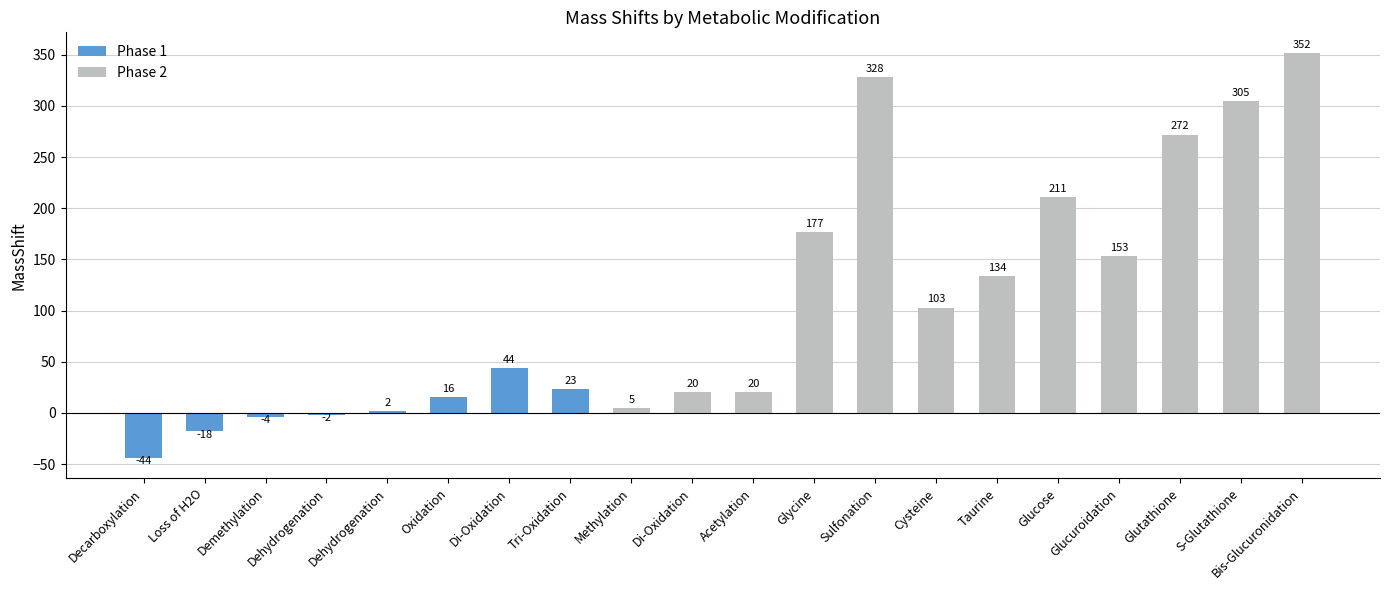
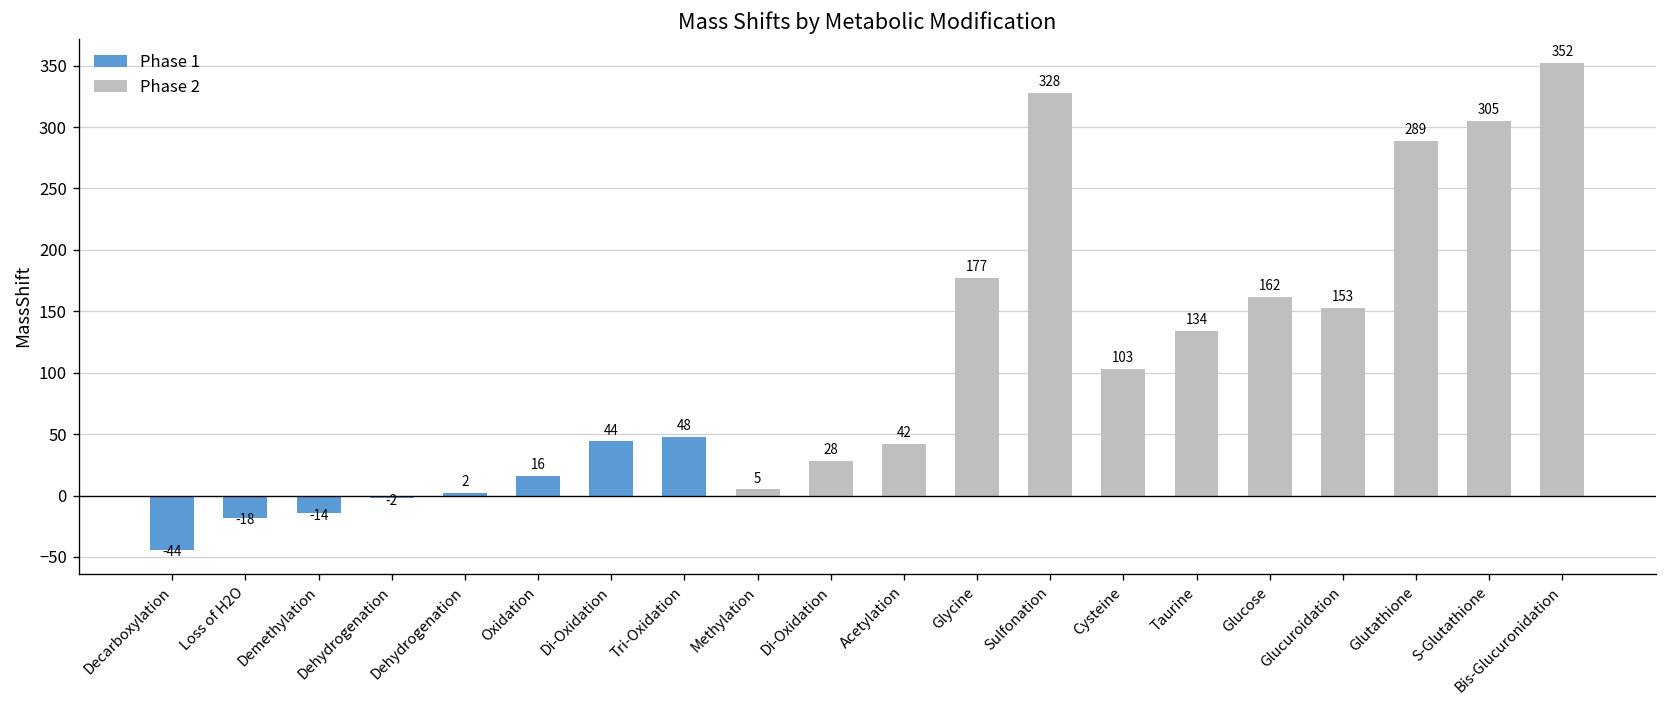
Phase 1, Demethylation: -4 -> -14
Phase 1, Tri-Oxidation: 23 -> 48
Phase 2, Di-Oxidation: 20 -> 28
Phase 2, Acetylation: 20 -> 42
Phase 2, Glucose: 211 -> 162
Phase 2, Glutathione: 272 -> 289
